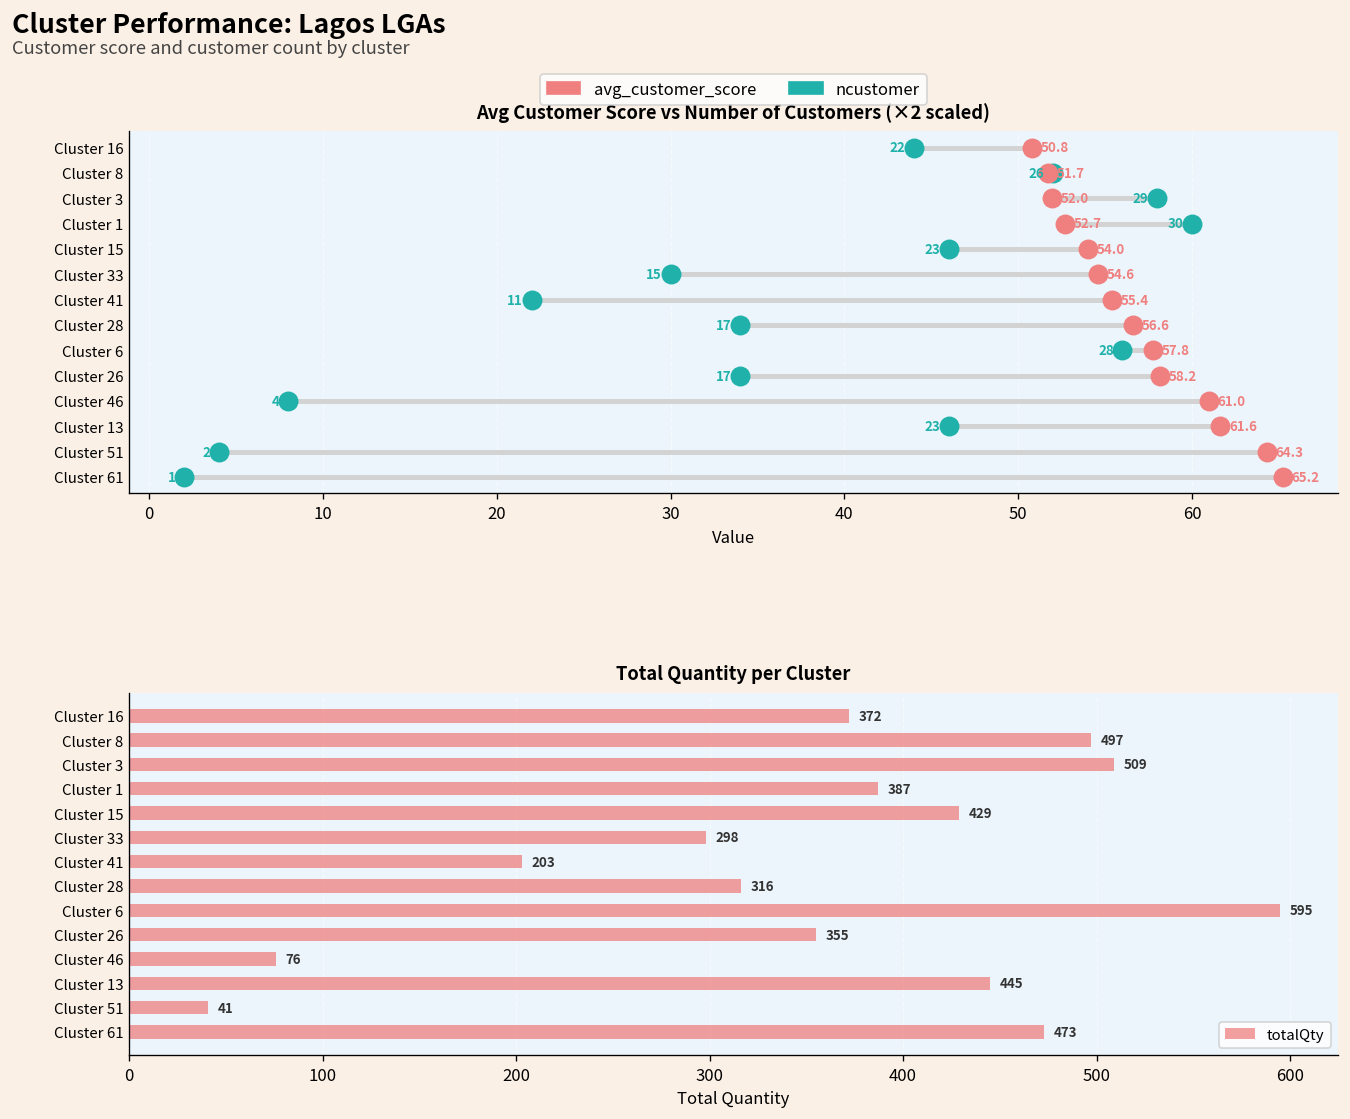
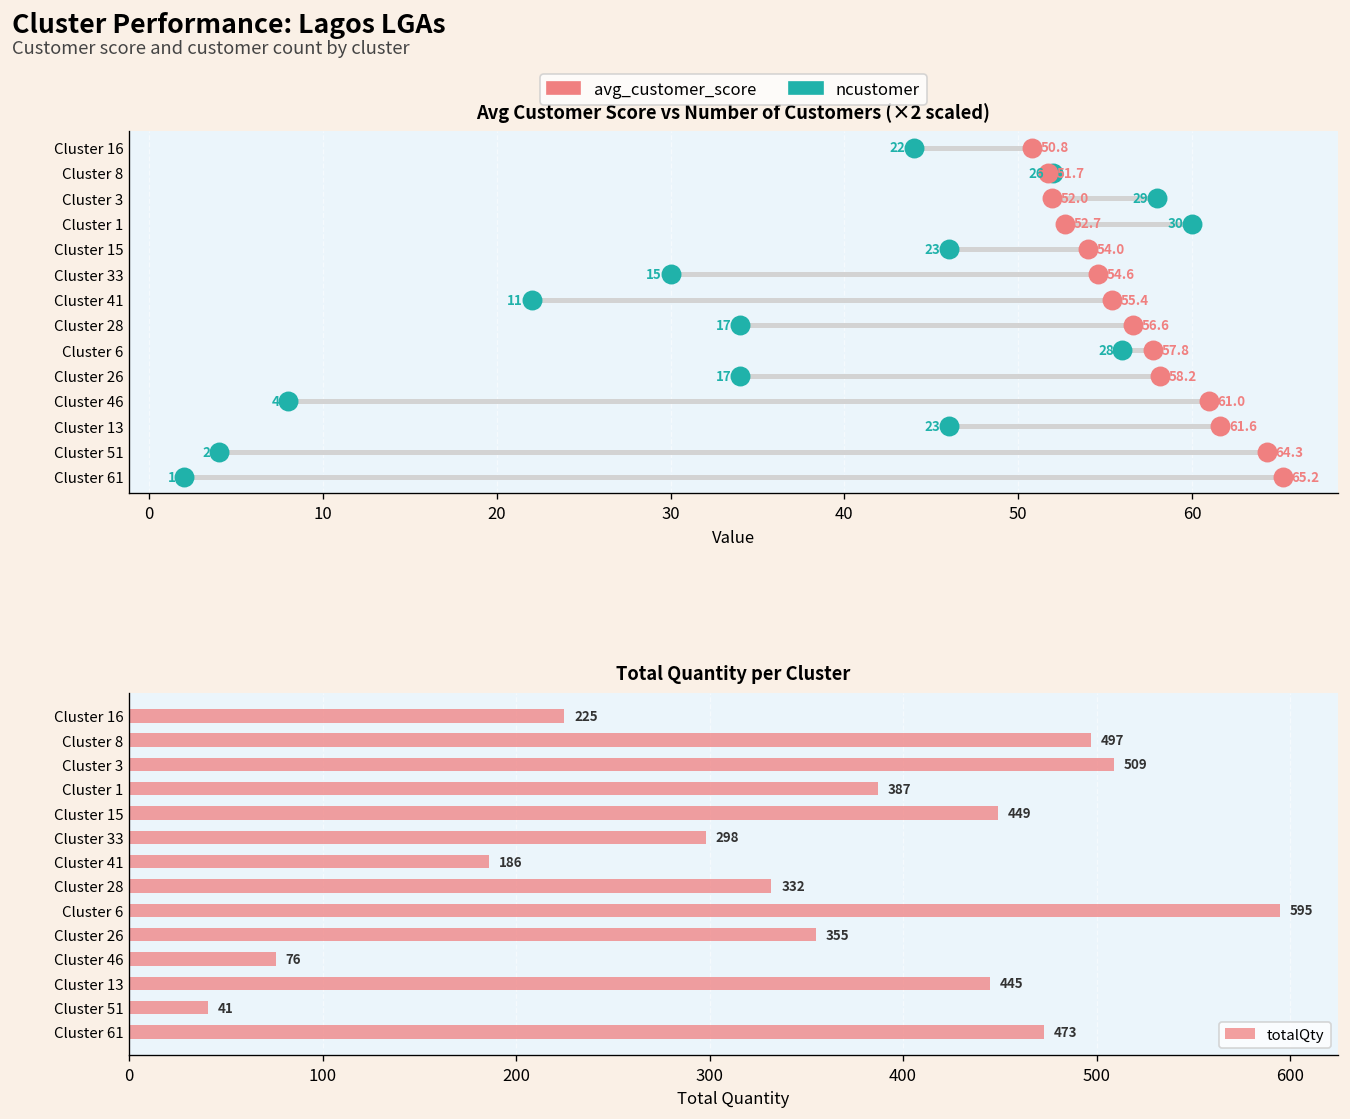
Total Quantity per Cluster, Cluster 16: 372 -> 225
Total Quantity per Cluster, Cluster 15: 429 -> 449
Total Quantity per Cluster, Cluster 41: 203 -> 186
Total Quantity per Cluster, Cluster 28: 316 -> 332
